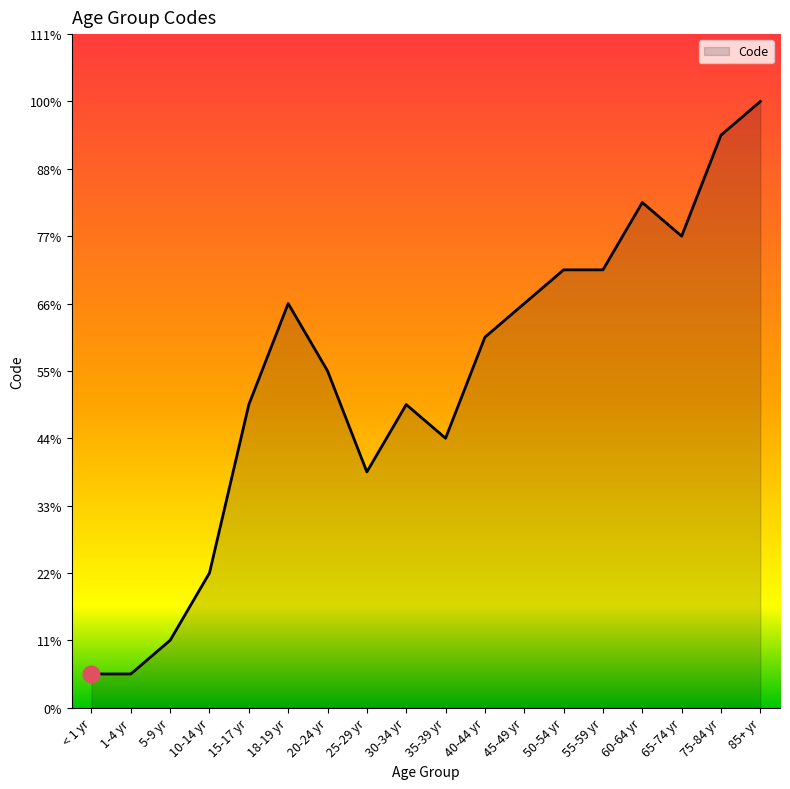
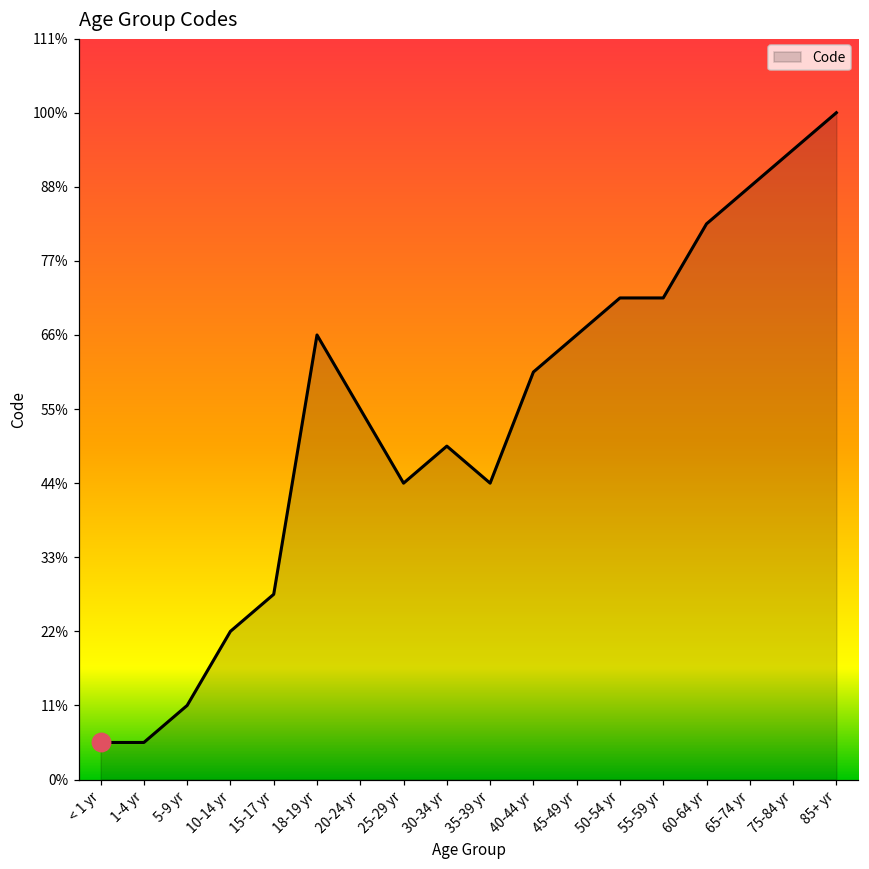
Code, 15-17 yr: 50% -> 28%
Code, 25-29 yr: 39% -> 44%
Code, 65-74 yr: 78% -> 89%
